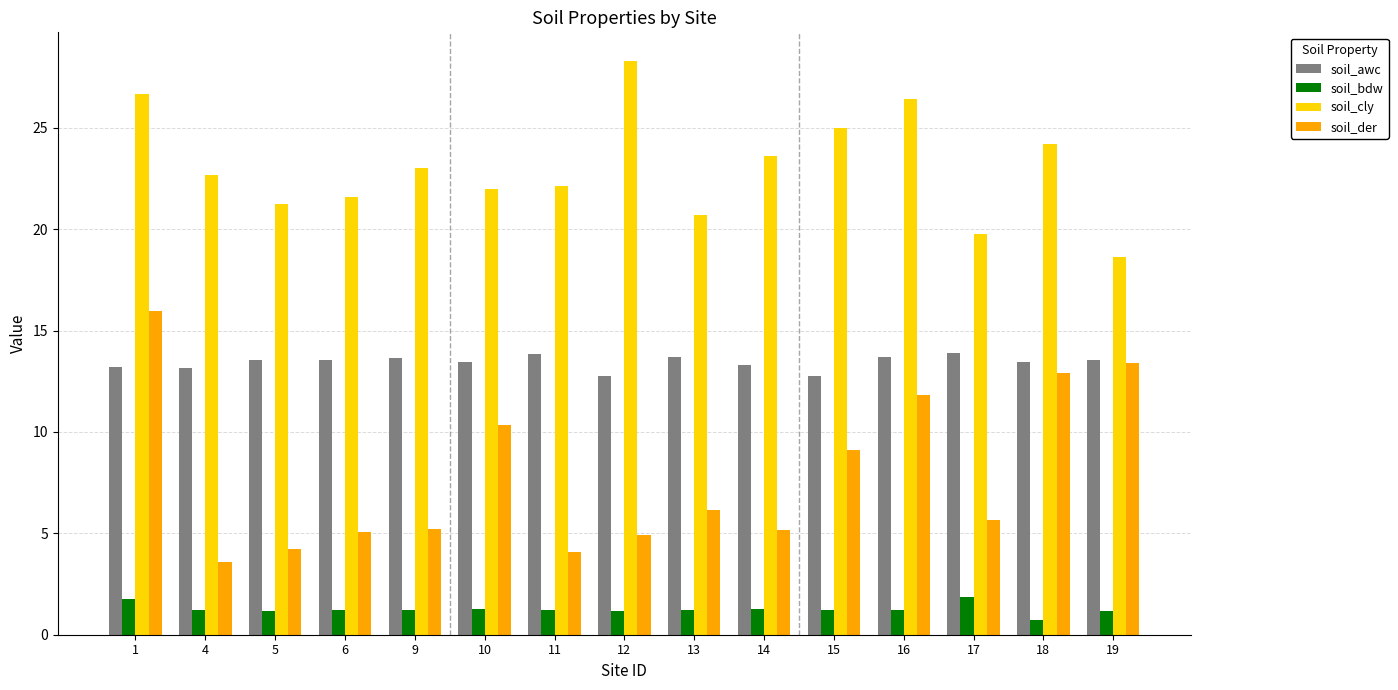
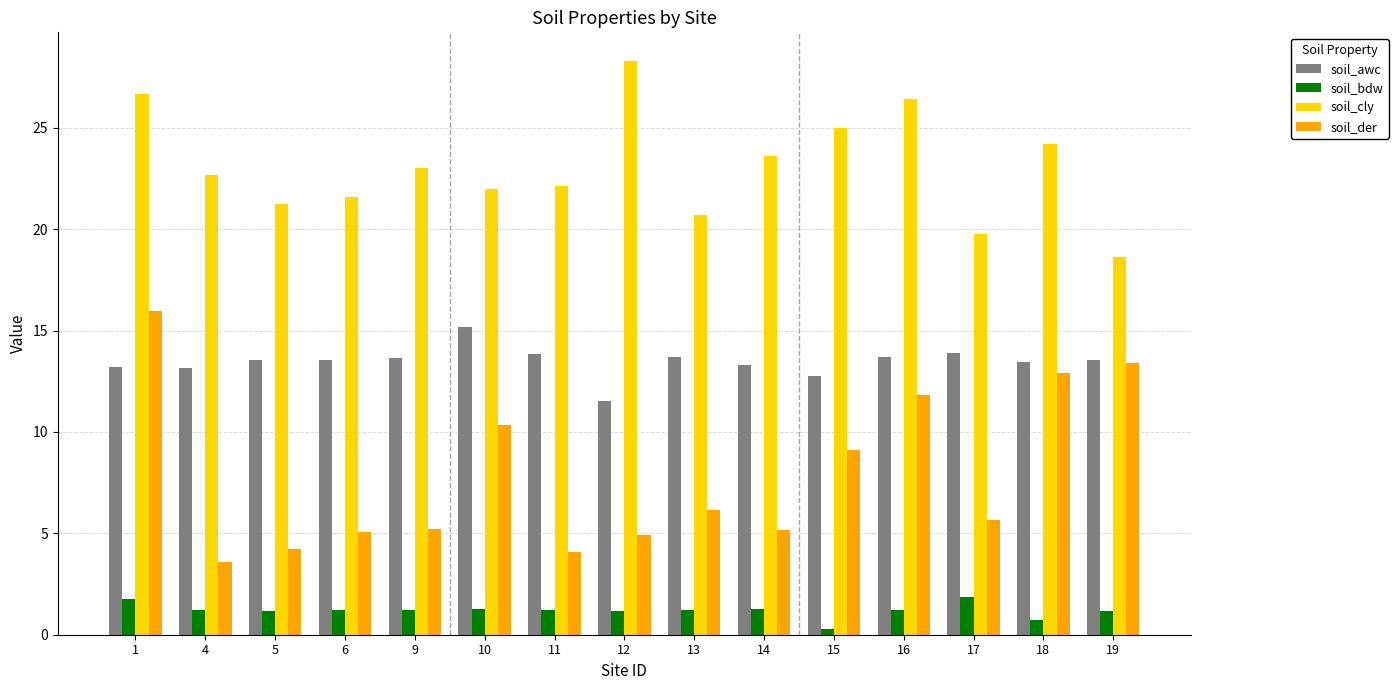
soil_awc, 10: 13.4 -> 15.2
soil_awc, 12: 12.7 -> 11.6
soil_bdw, 15: 1.2 -> 0.3
